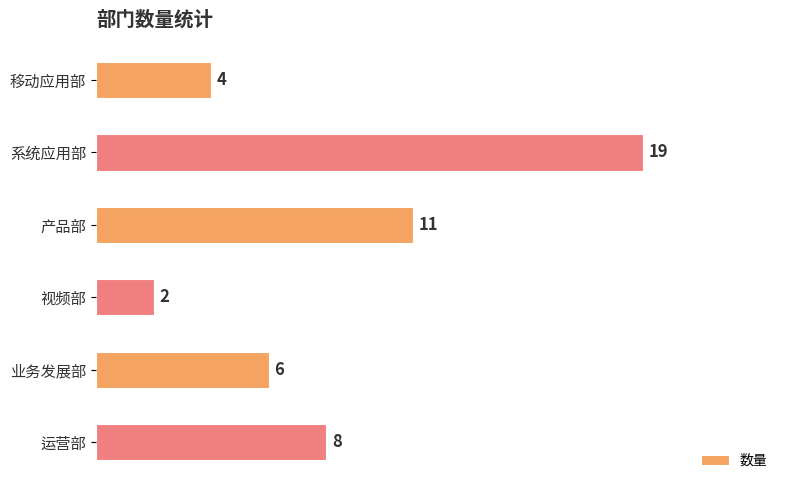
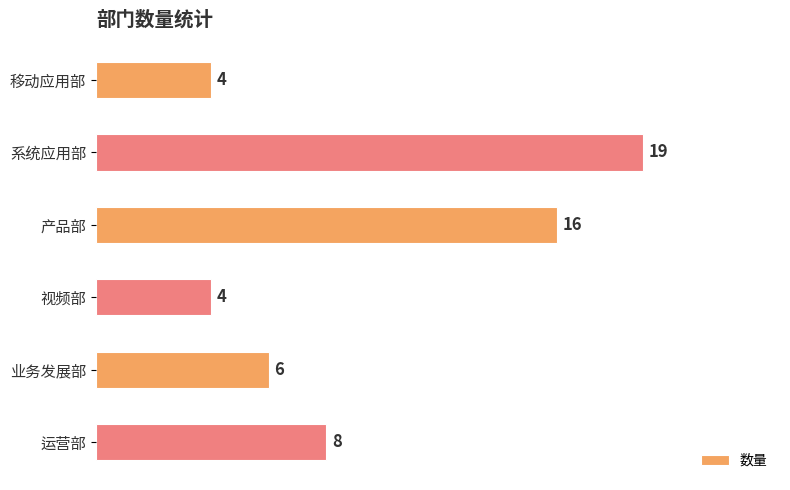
产品部: 11 -> 16
视频部: 2 -> 4
